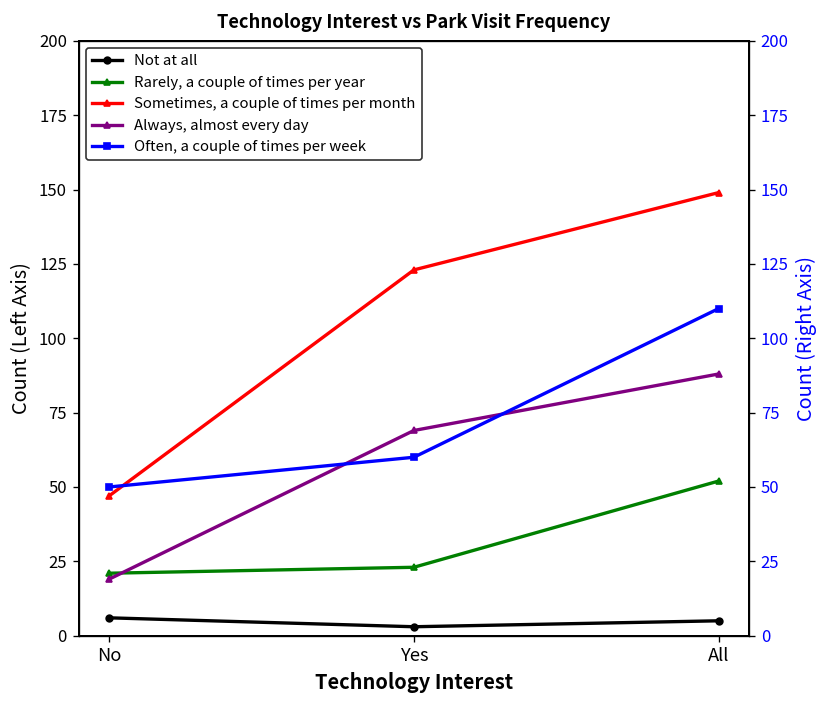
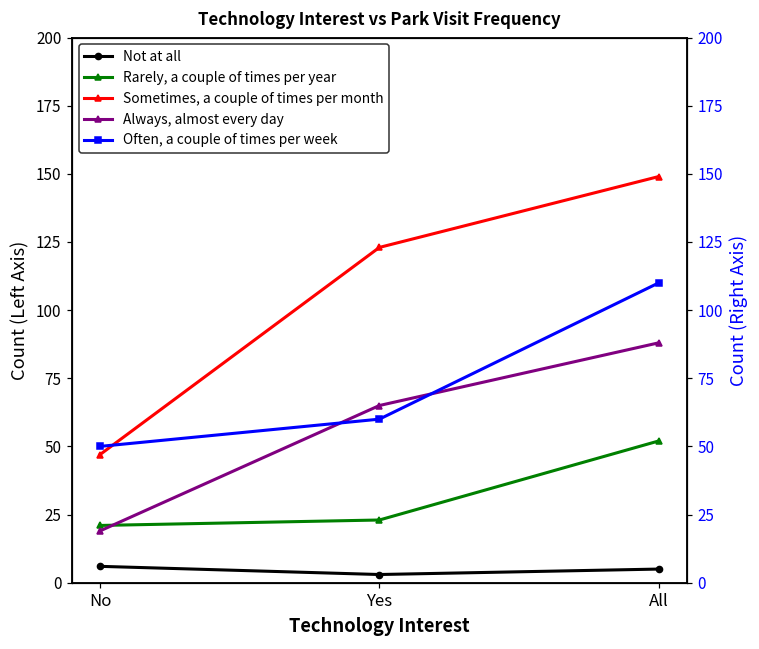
Always, almost every day, Yes: 69 -> 65
